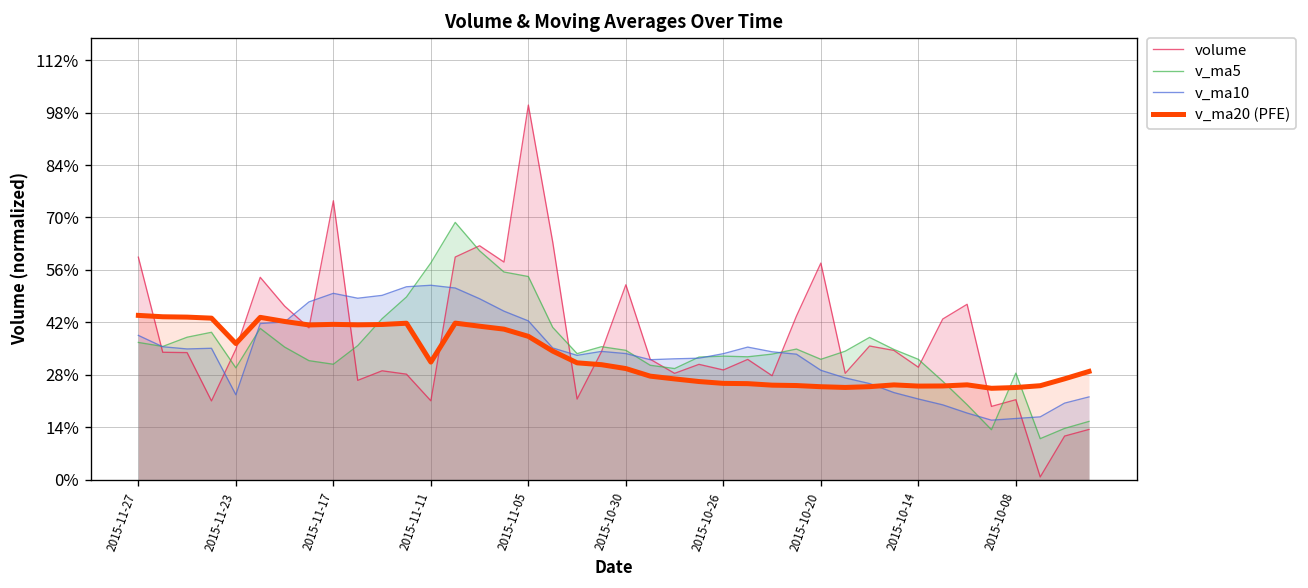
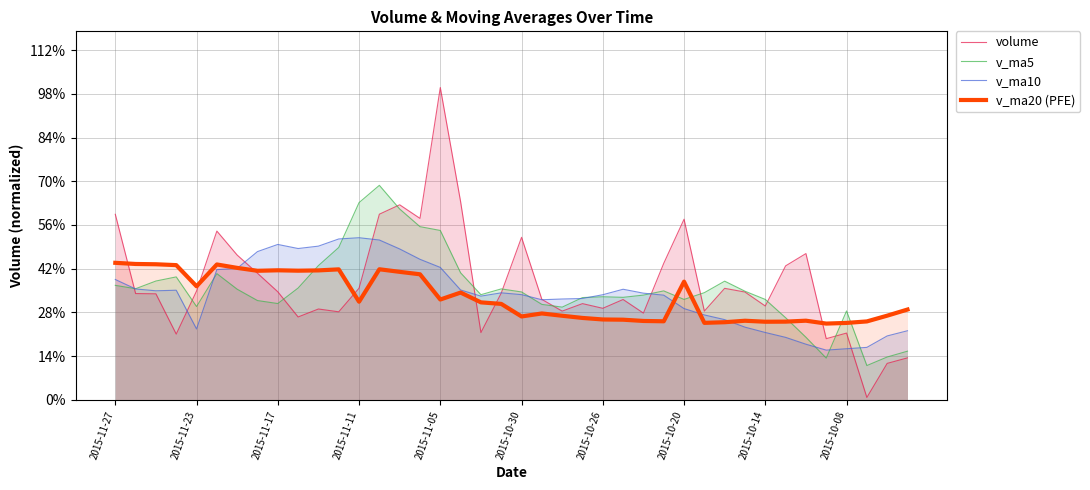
volume, 2015-11-17: 74% -> 35%
volume, 2015-11-11: 21% -> 36%
v_ma5, 2015-11-11: 58% -> 63%
v_ma20 (PFE), 2015-11-05: 38% -> 32%
v_ma20 (PFE), 2015-10-30: 30% -> 27%
v_ma20 (PFE), 2015-10-20: 25% -> 38%
